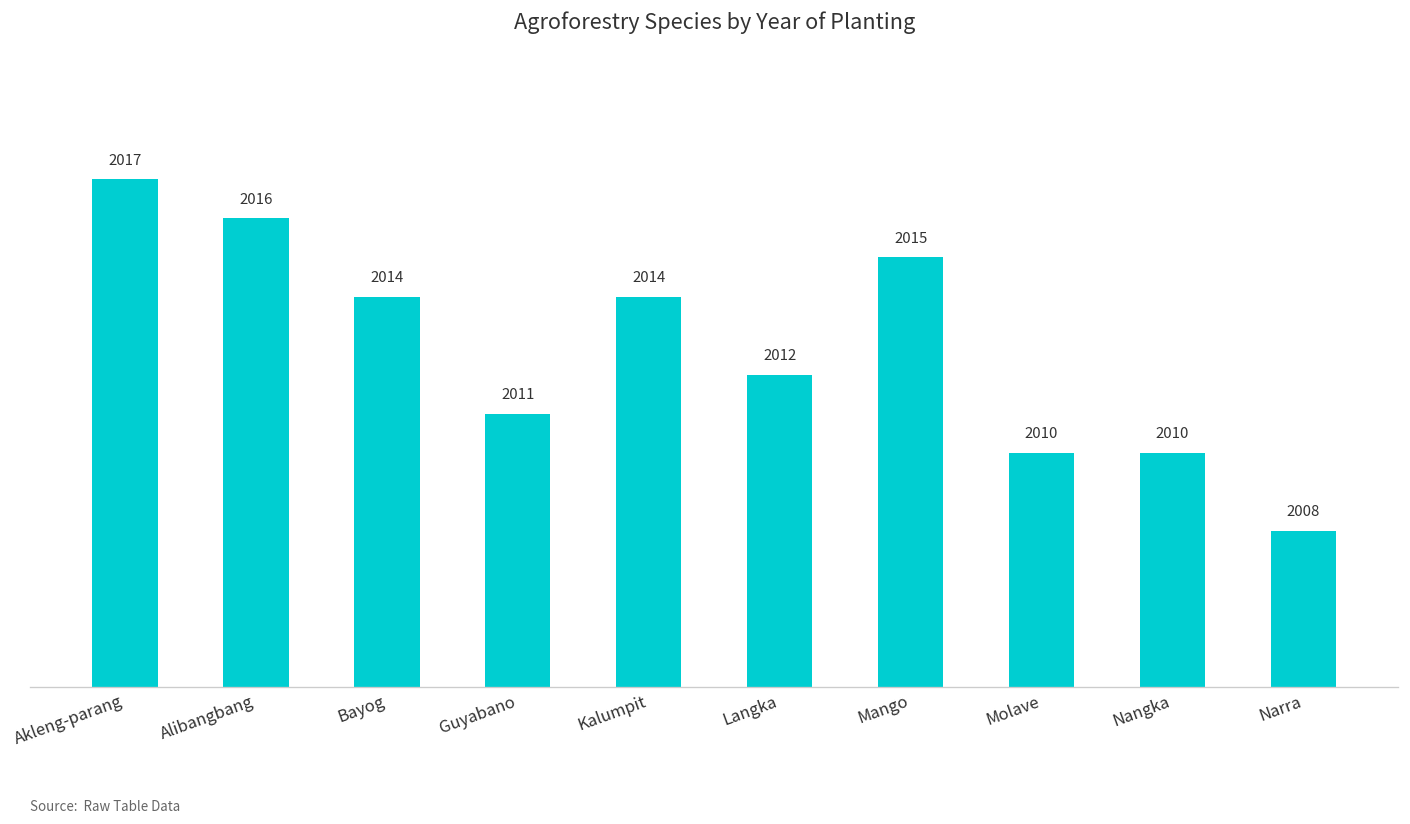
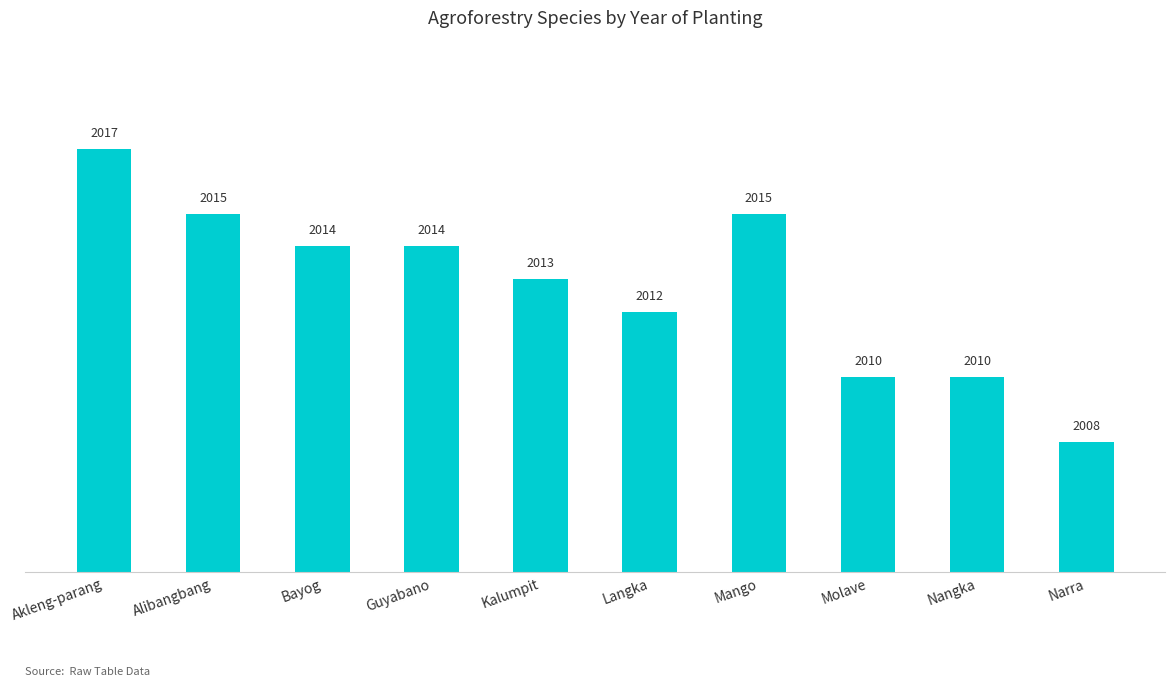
Alibangbang: 2016 -> 2015
Guyabano: 2011 -> 2014
Kalumpit: 2014 -> 2013
